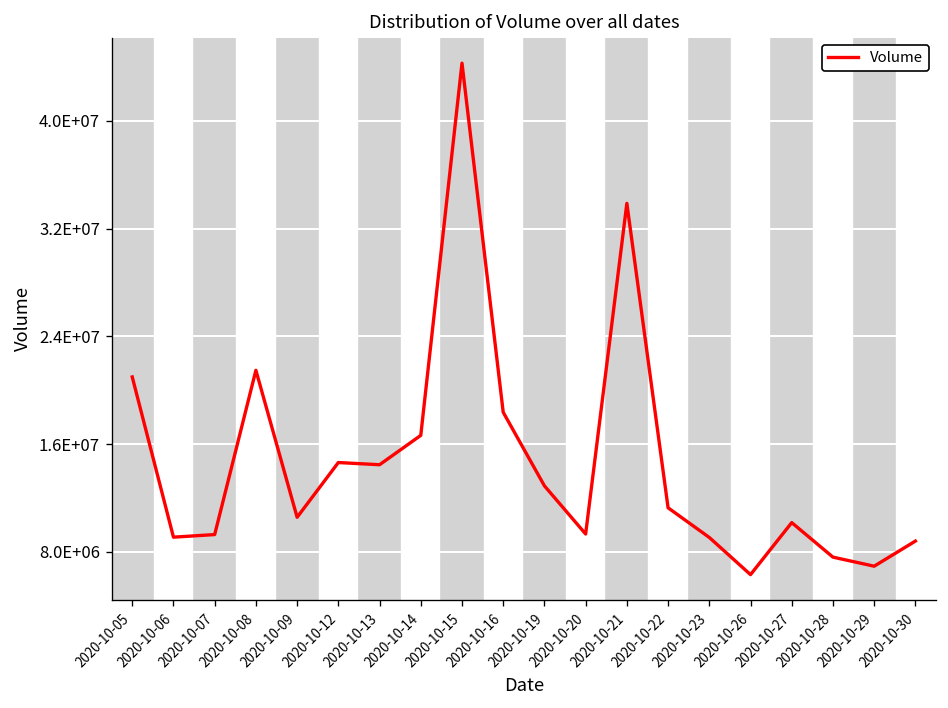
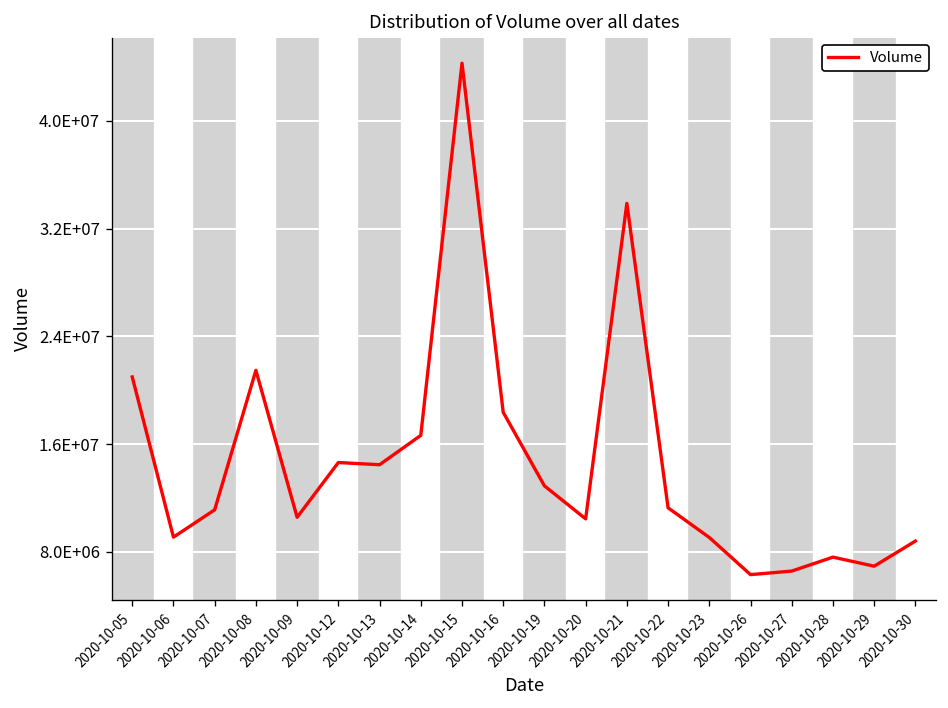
2020-10-07: 9300000 -> 11100000
2020-10-20: 9300000 -> 10400000
2020-10-27: 10200000 -> 6600000
